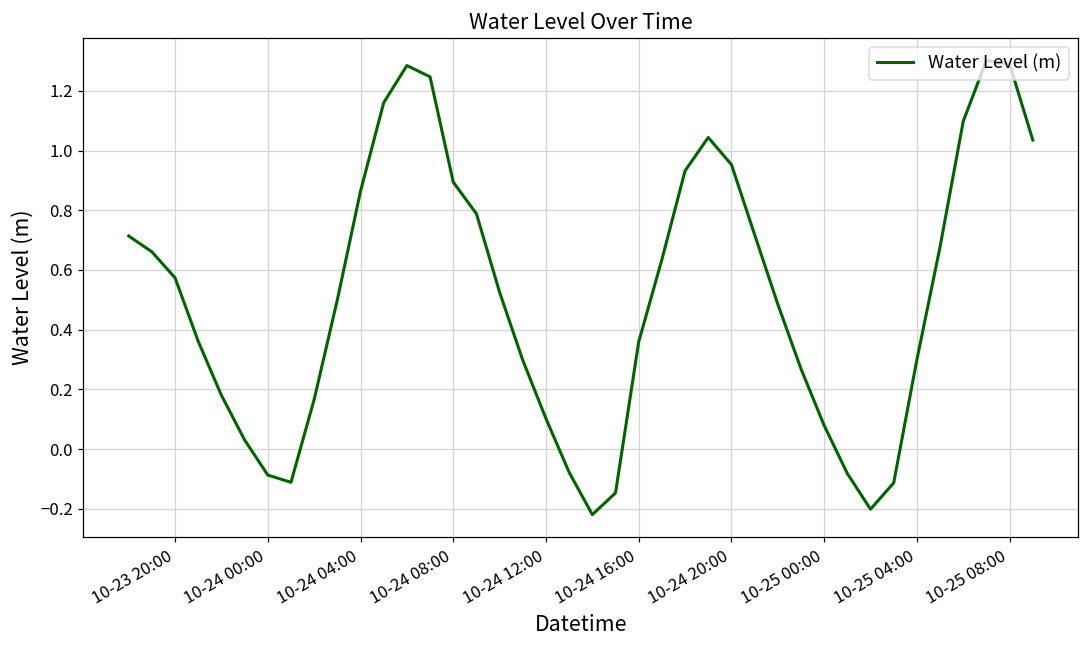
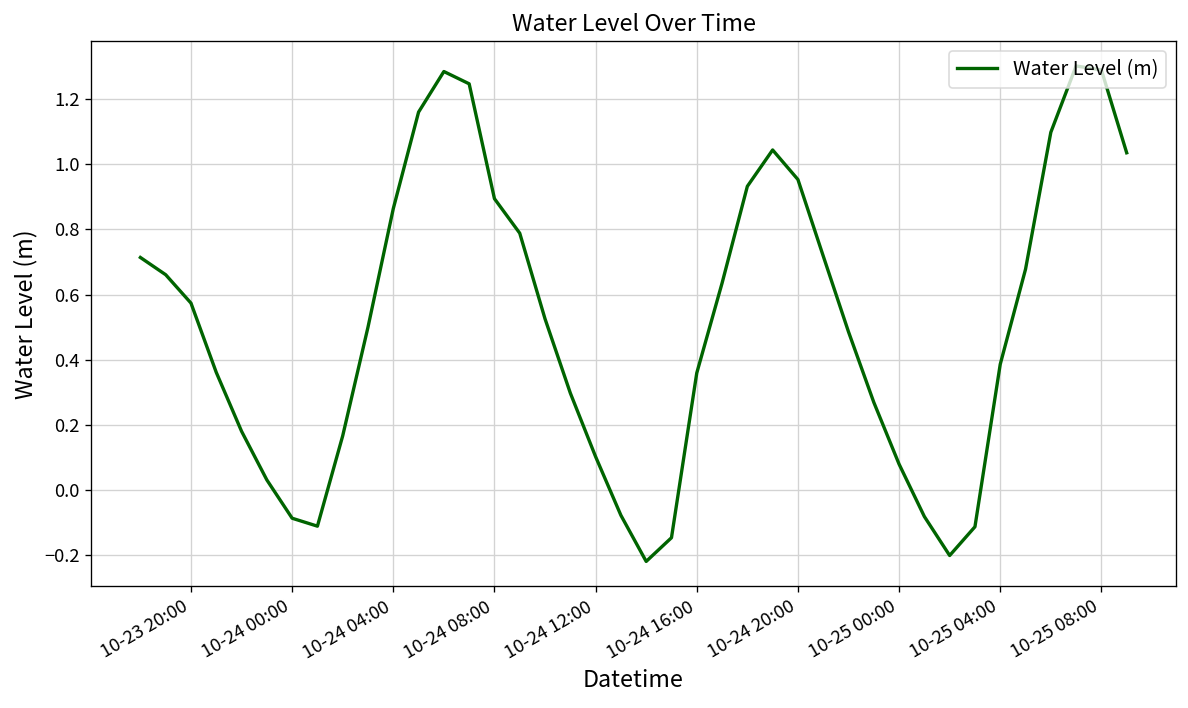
10-25 04:00: 0.30 -> 0.39
